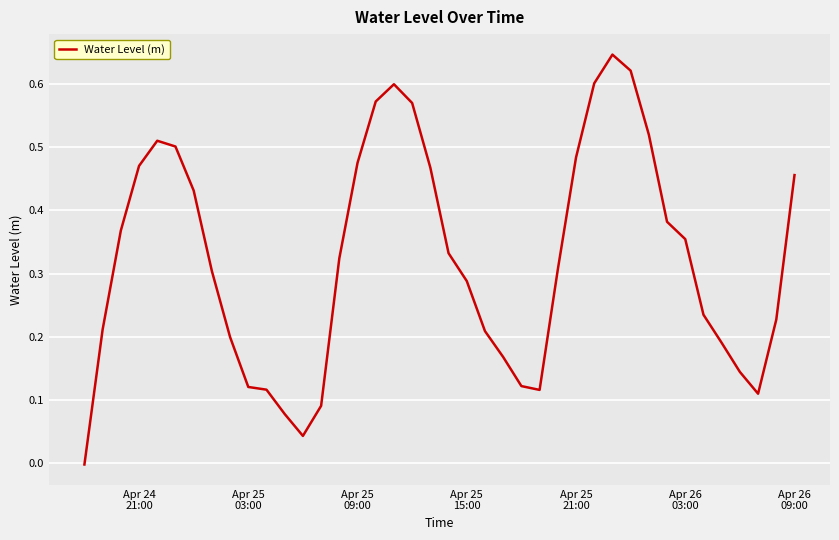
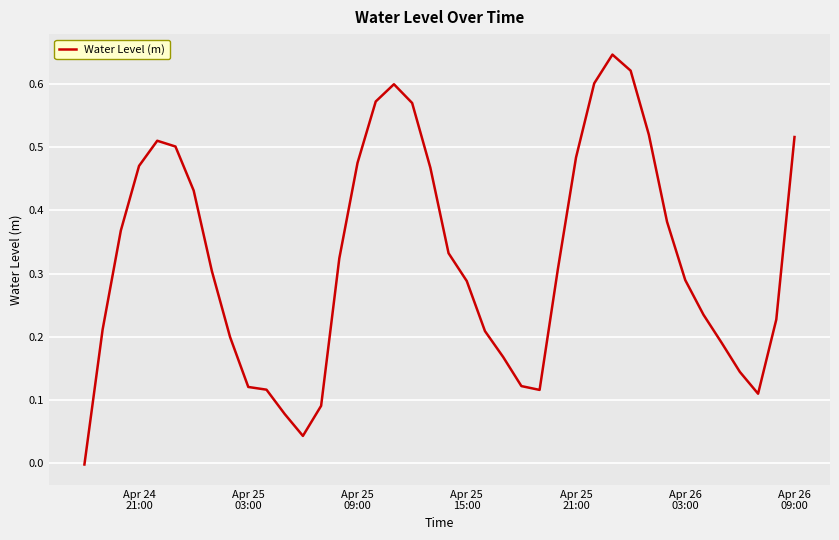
Apr 26 03:00: 0.35 -> 0.29
Apr 26 09:00: 0.46 -> 0.52
